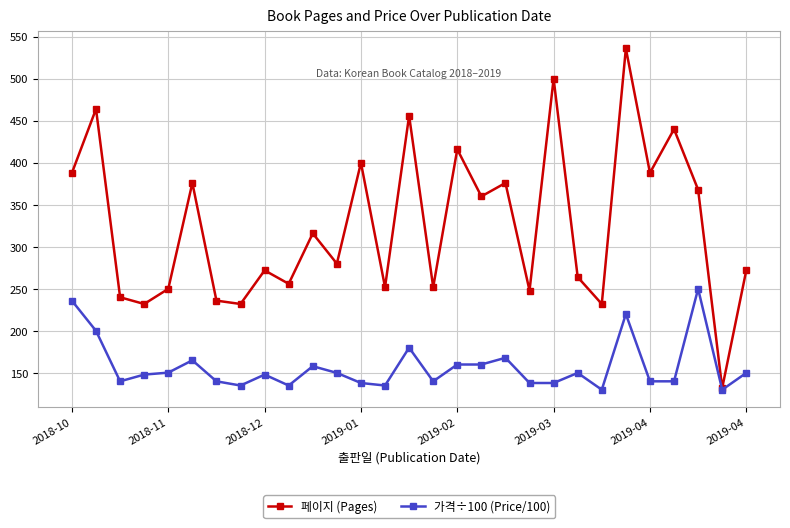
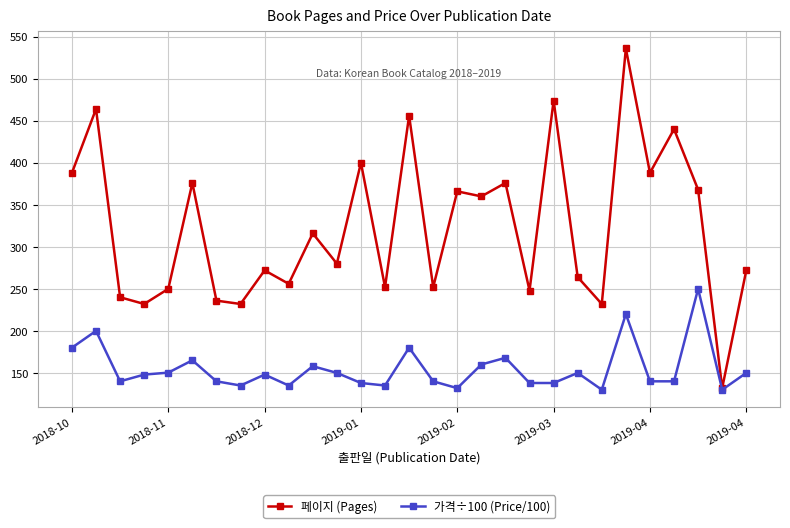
가격÷100 (Price/100), 2018-10: 240 -> 180
페이지 (Pages), 2019-02: 420 -> 370
가격÷100 (Price/100), 2019-02: 160 -> 130
페이지 (Pages), 2019-03: 500 -> 470
